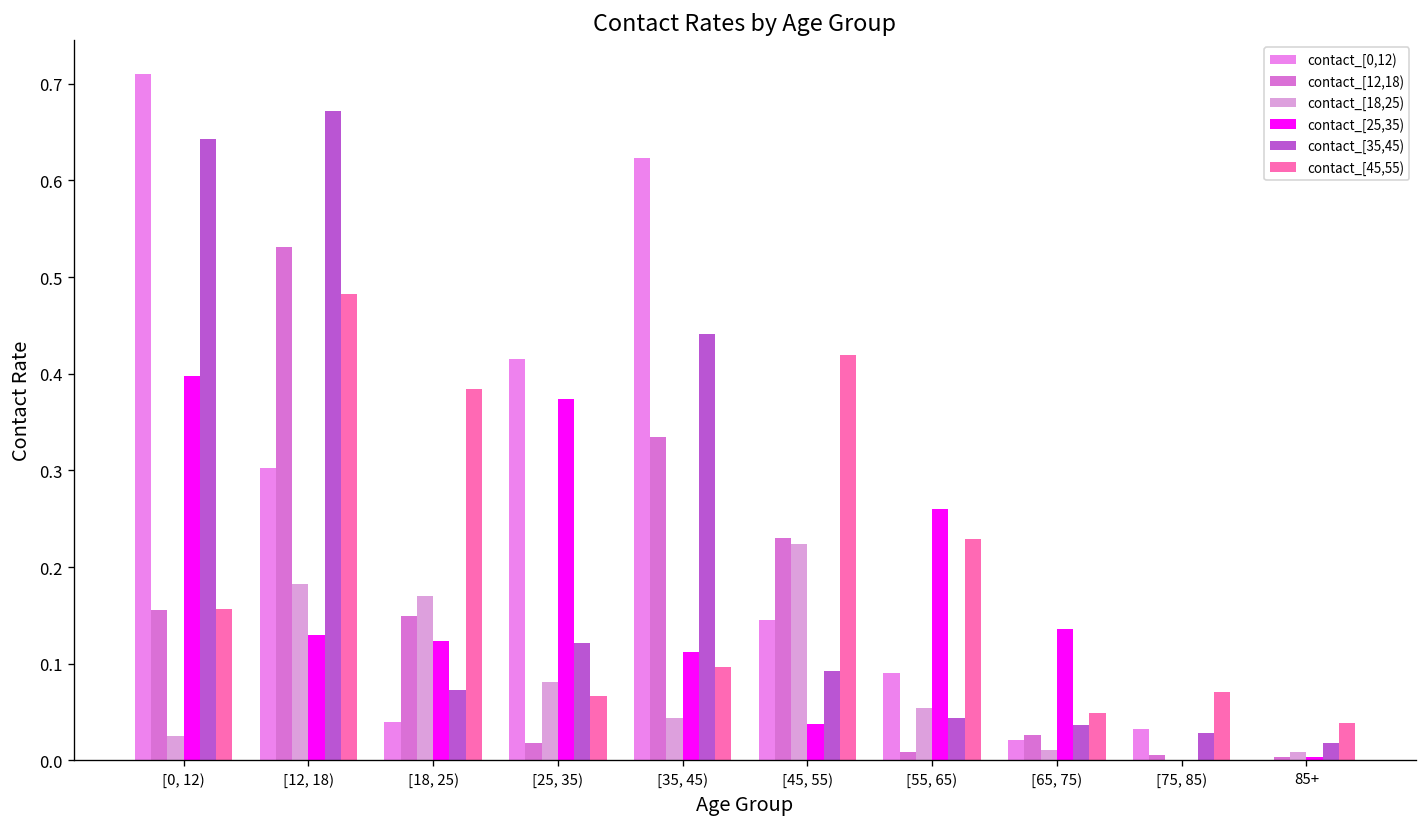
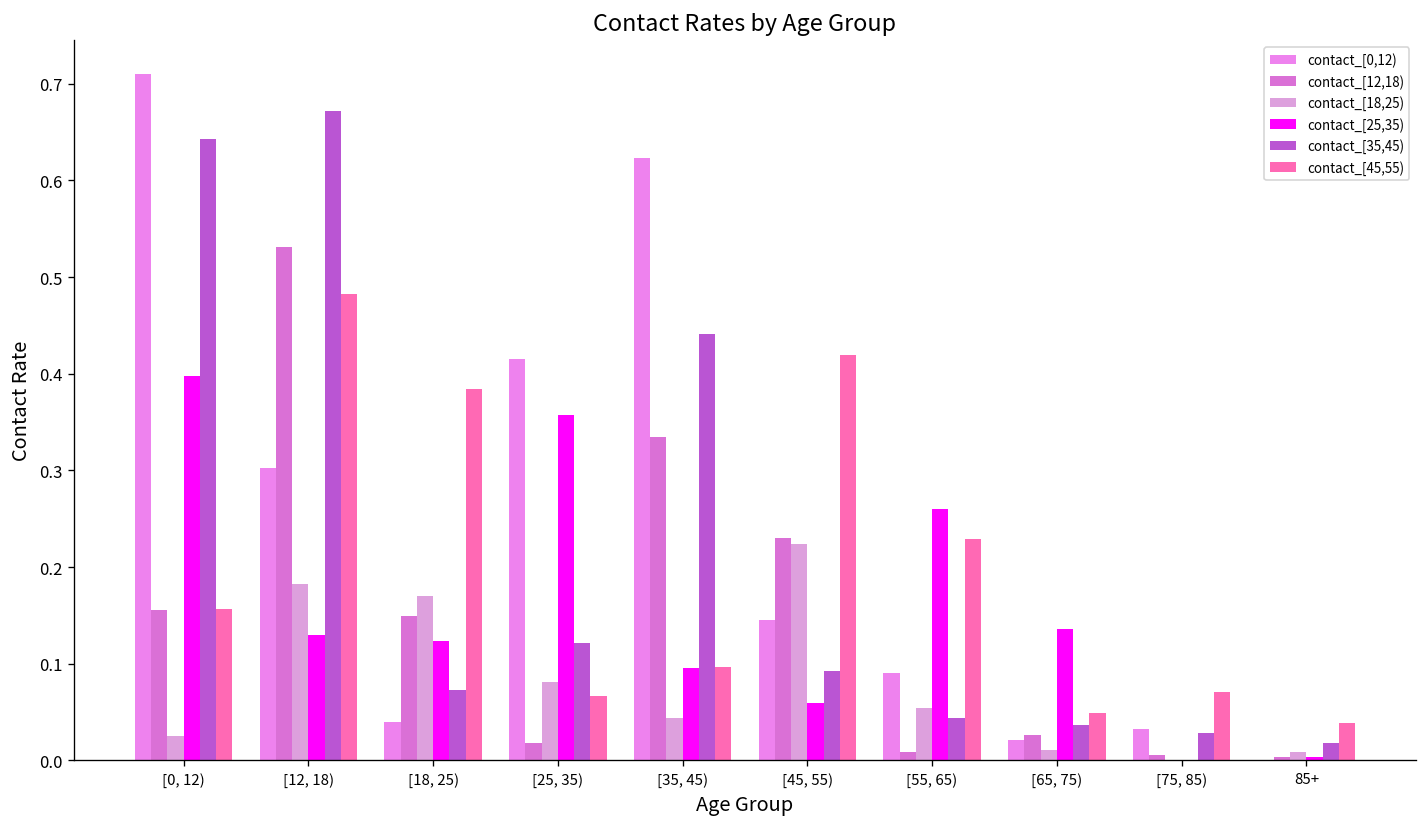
contact_[25,35), [25, 35): 0.37 -> 0.36
contact_[25,35), [35, 45): 0.11 -> 0.10
contact_[25,35), [45, 55): 0.04 -> 0.06
